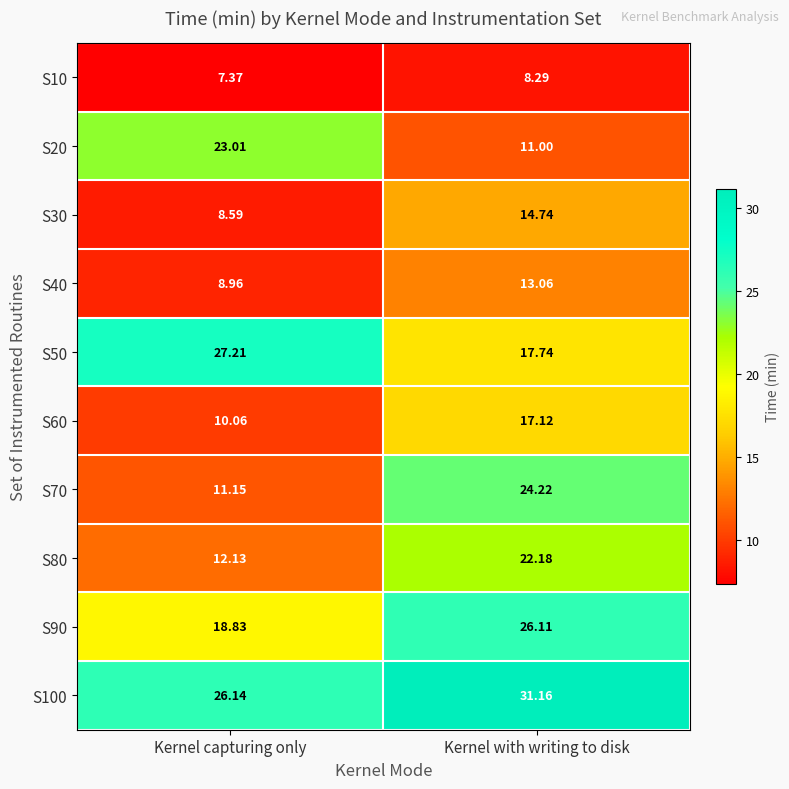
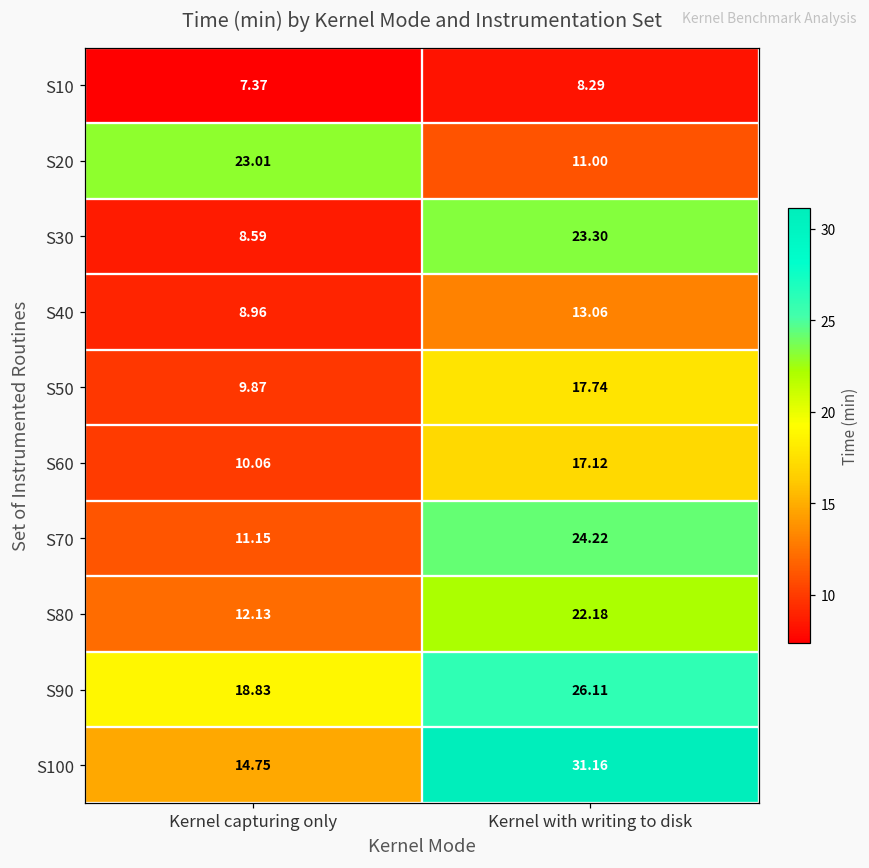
S30, Kernel with writing to disk: 14.74 -> 23.30
S50, Kernel capturing only: 27.21 -> 9.87
S100, Kernel capturing only: 26.14 -> 14.75
